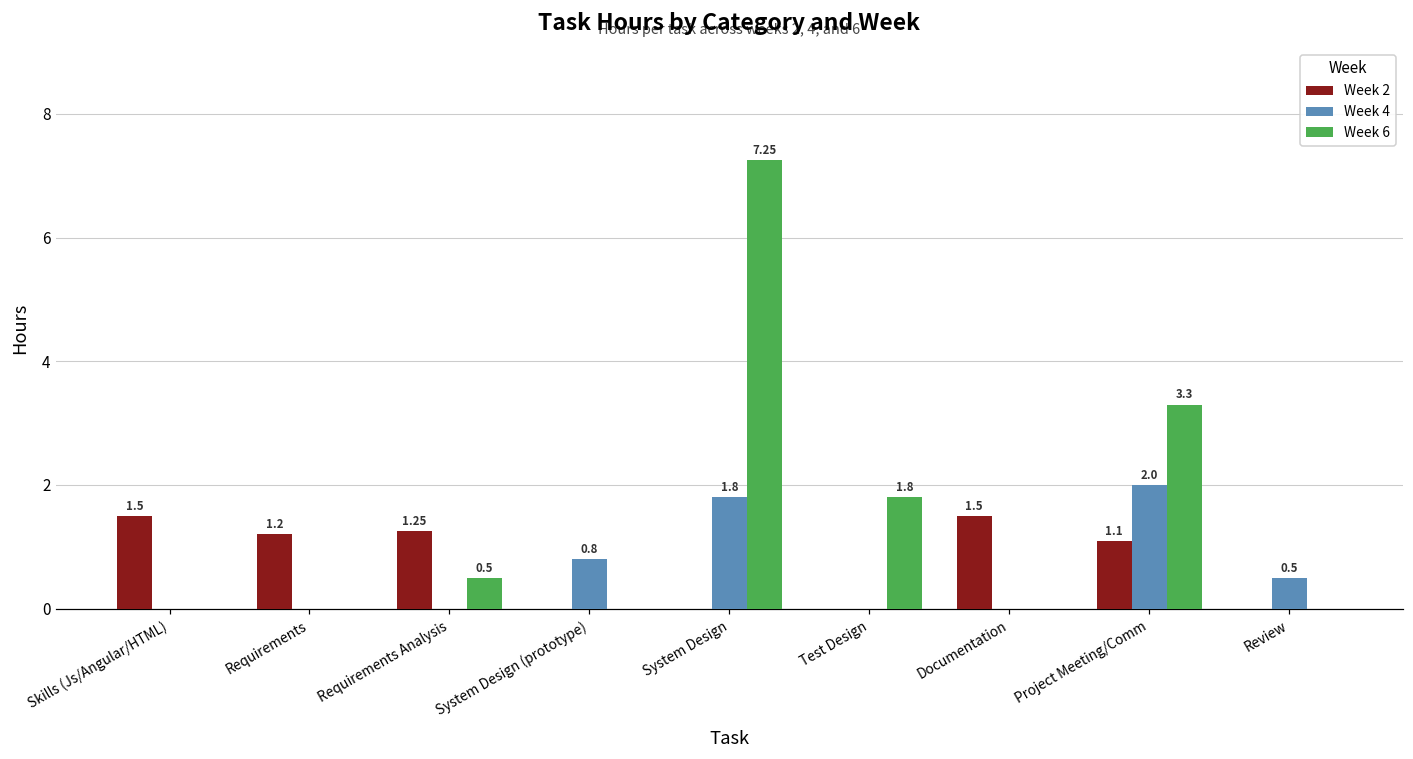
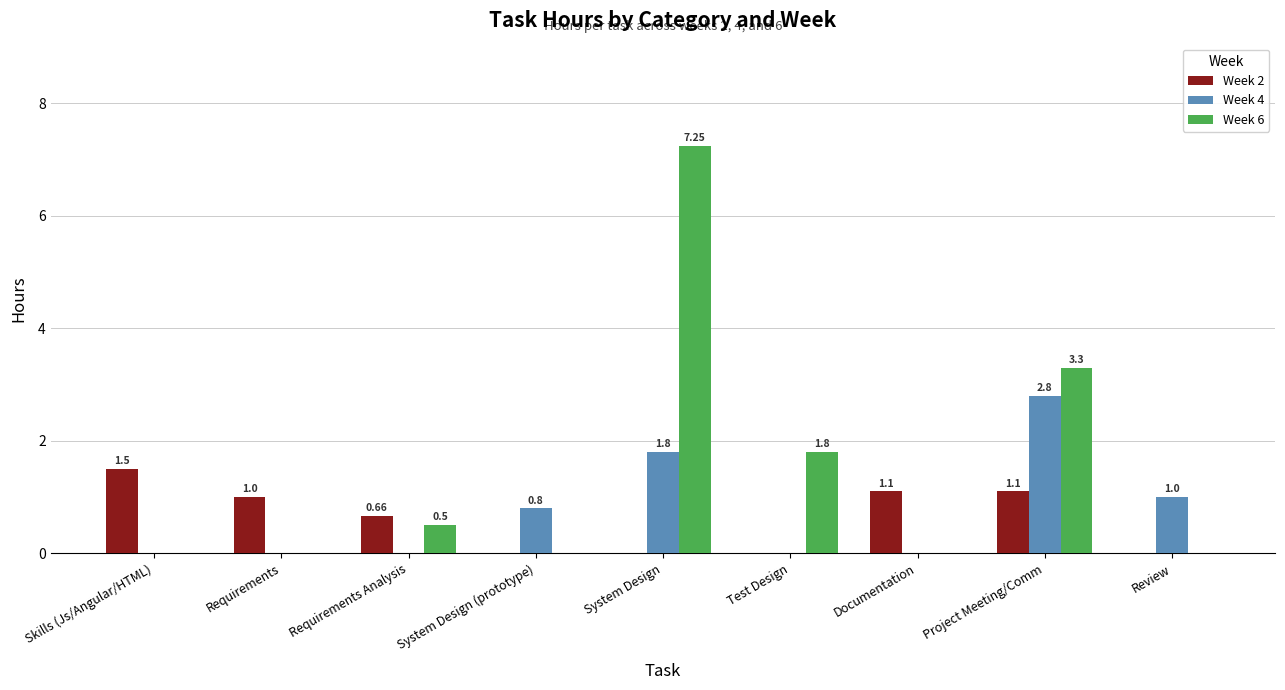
Week 2, Requirements: 1.2 -> 1.0
Week 2, Requirements Analysis: 1.25 -> 0.66
Week 2, Documentation: 1.5 -> 1.1
Week 4, Project Meeting/Comm: 2.0 -> 2.8
Week 4, Review: 0.5 -> 1.0
